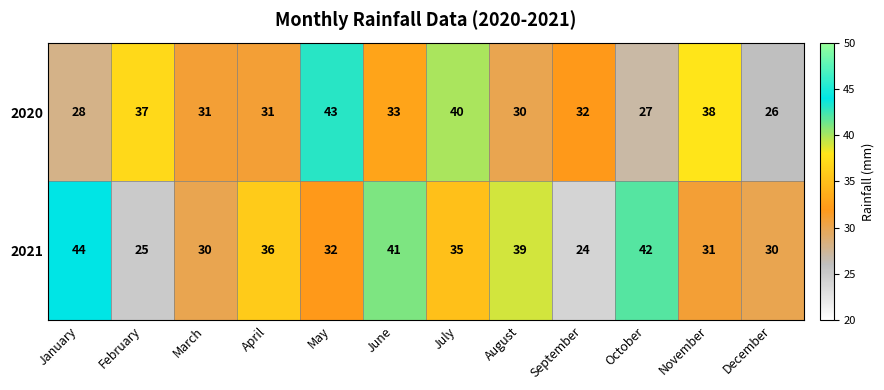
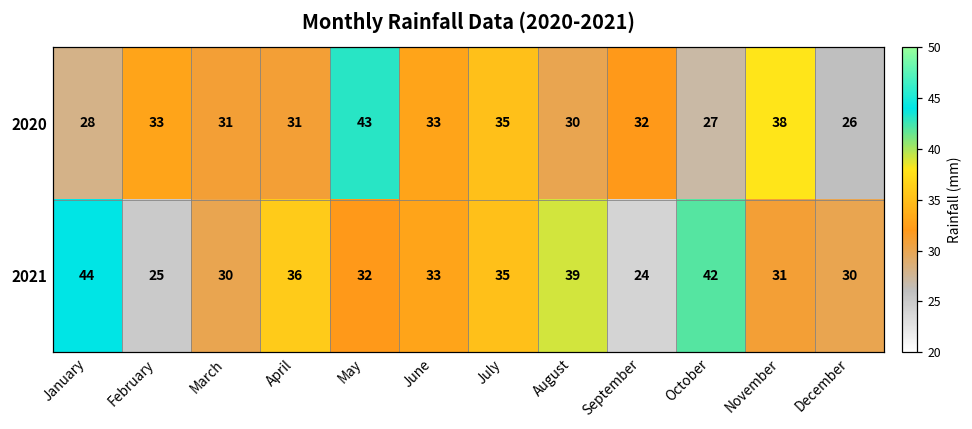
2020, February: 37 -> 33
2020, July: 40 -> 35
2021, June: 41 -> 33
